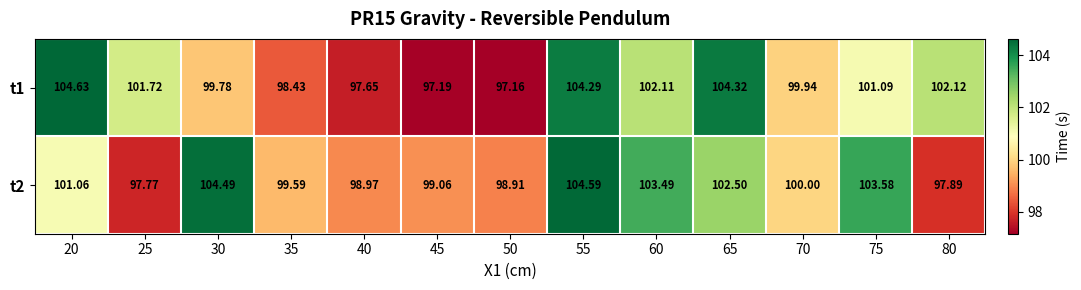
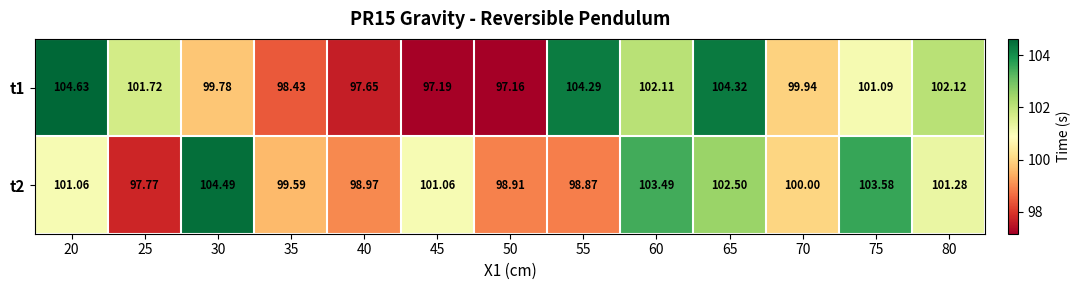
t2, 45: 99.06 -> 101.06
t2, 55: 104.59 -> 98.87
t2, 80: 97.89 -> 101.28
